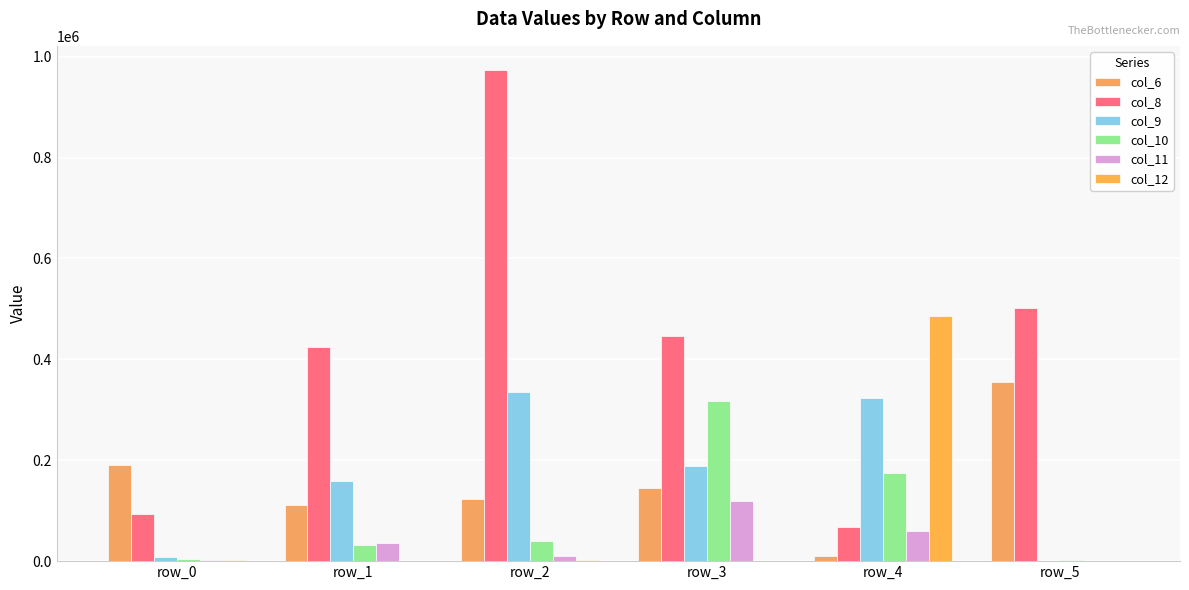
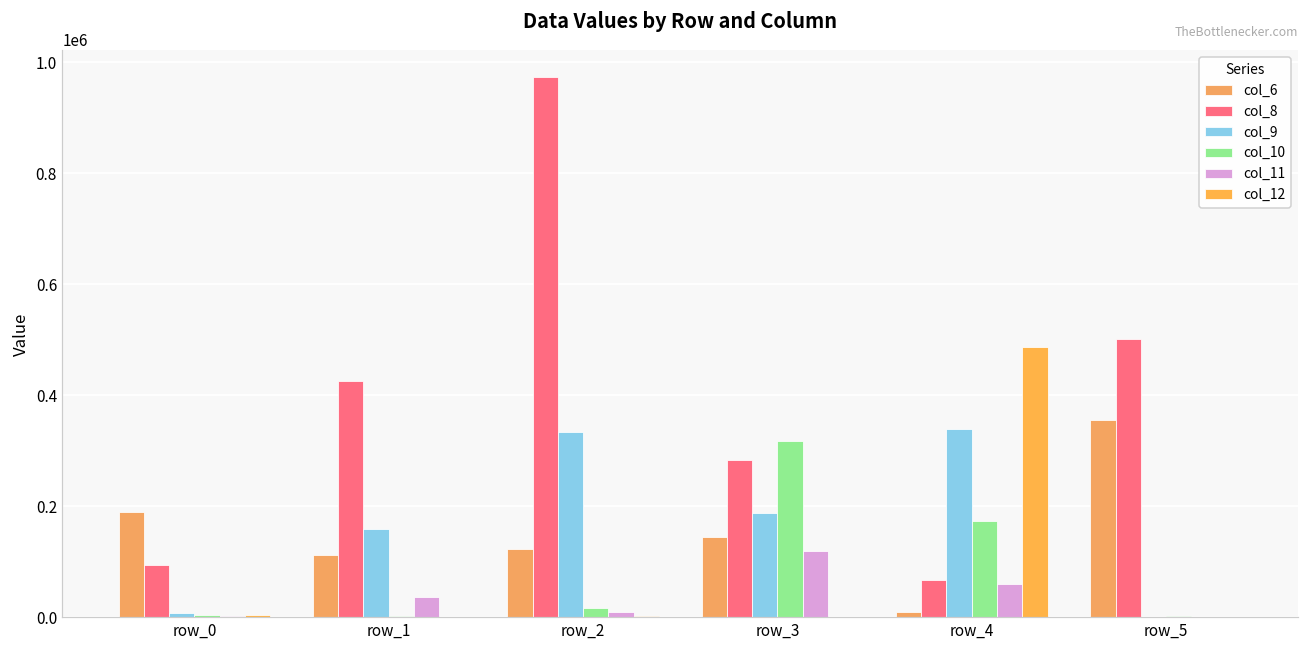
col_10, row_1: 30000 -> 0
col_10, row_2: 40000 -> 20000
col_8, row_3: 450000 -> 280000
col_9, row_4: 320000 -> 340000
